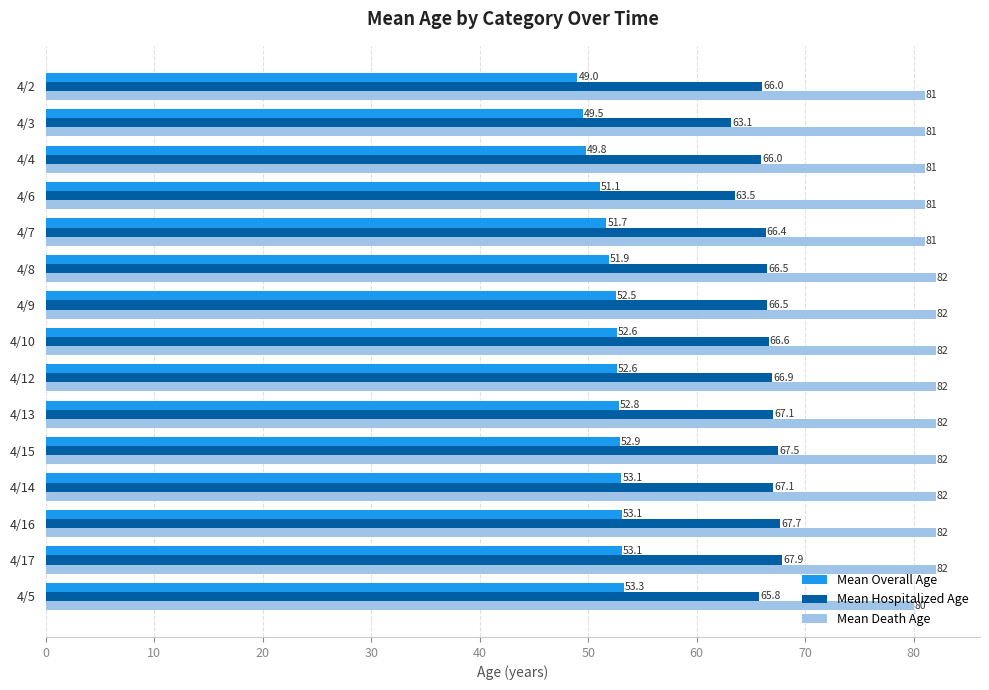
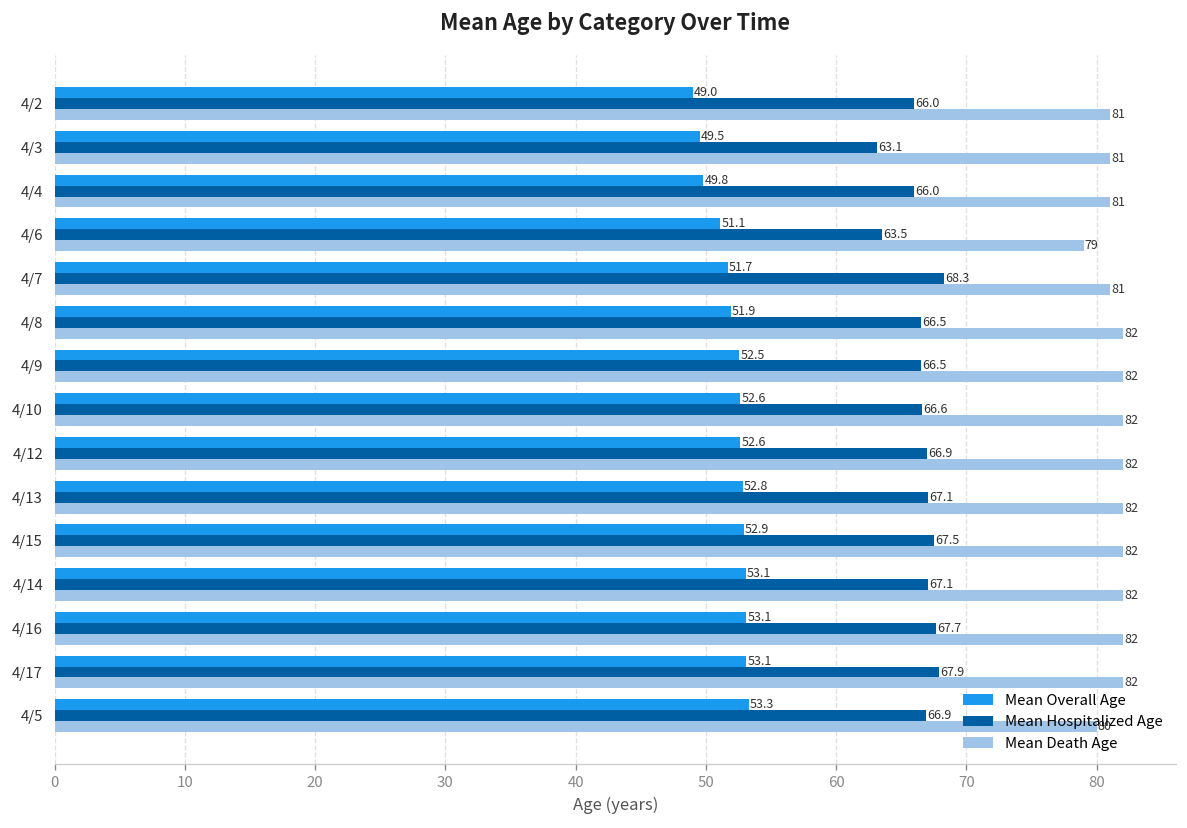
Mean Death Age, 4/6: 81 -> 79
Mean Hospitalized Age, 4/7: 66.4 -> 68.3
Mean Hospitalized Age, 4/5: 65.8 -> 66.9
